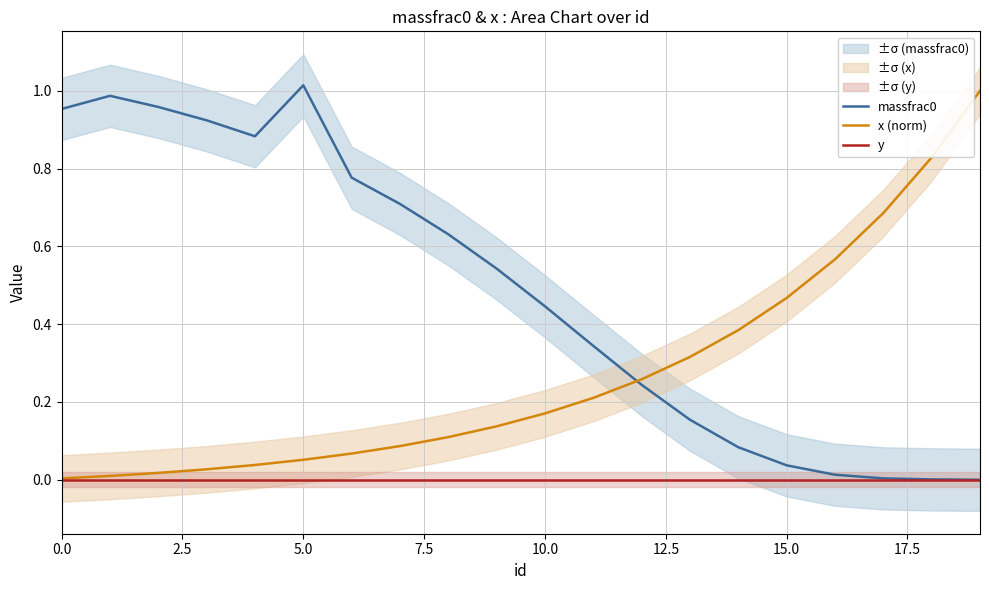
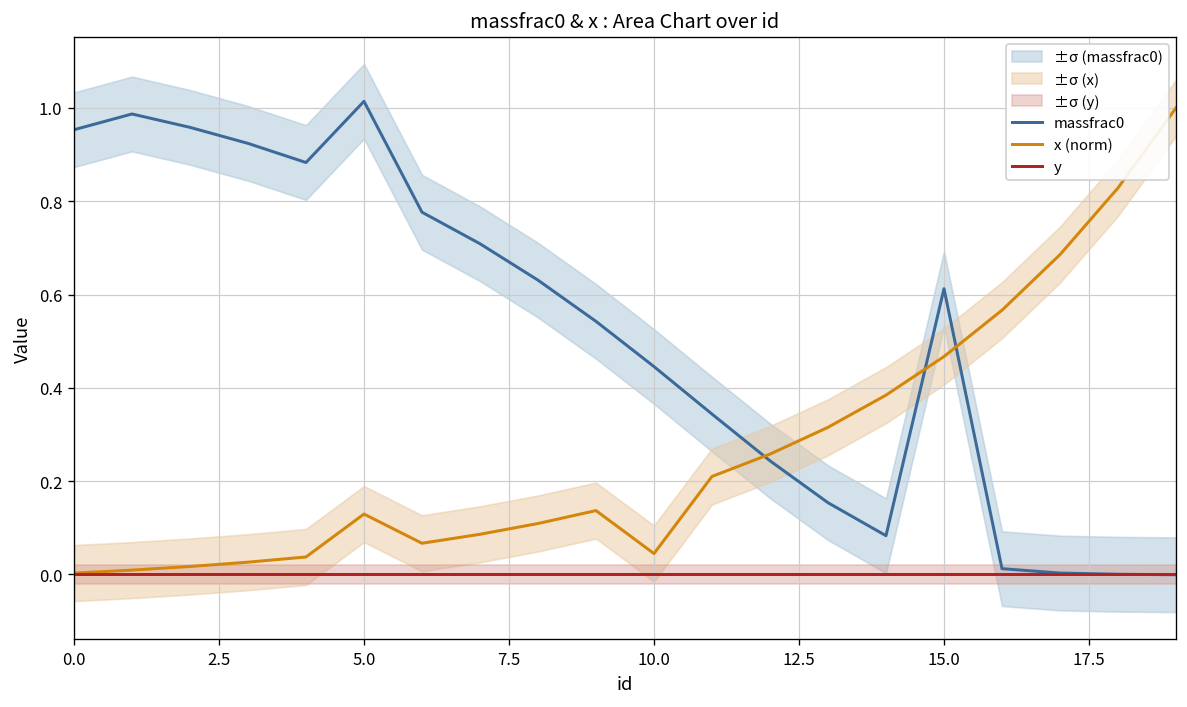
x (norm), 5.0: 0.05 -> 0.13
x (norm), 10.0: 0.17 -> 0.04
massfrac0, 15.0: 0.04 -> 0.61
